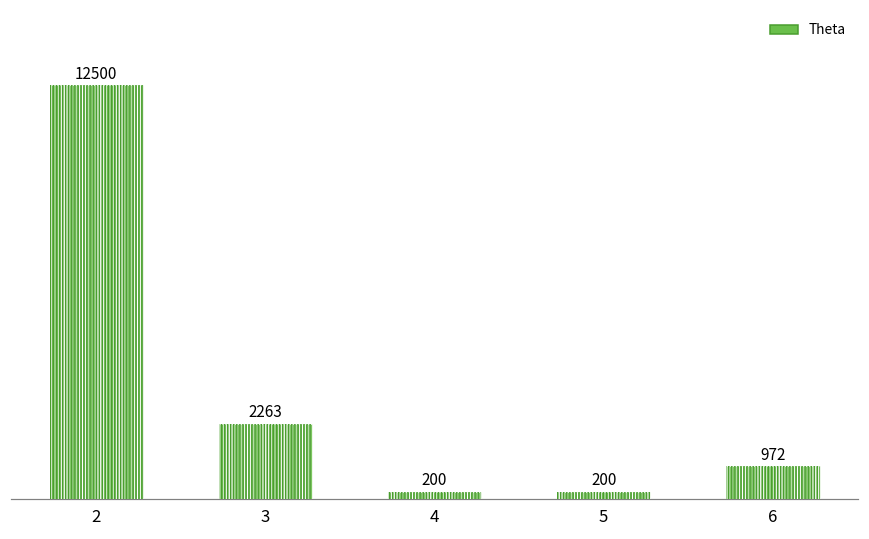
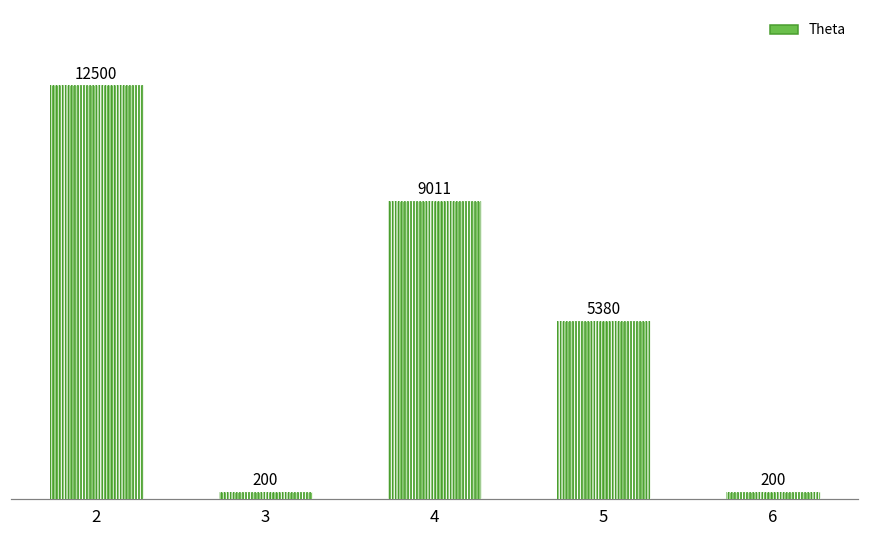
3: 2263 -> 200
4: 200 -> 9011
5: 200 -> 5380
6: 972 -> 200
